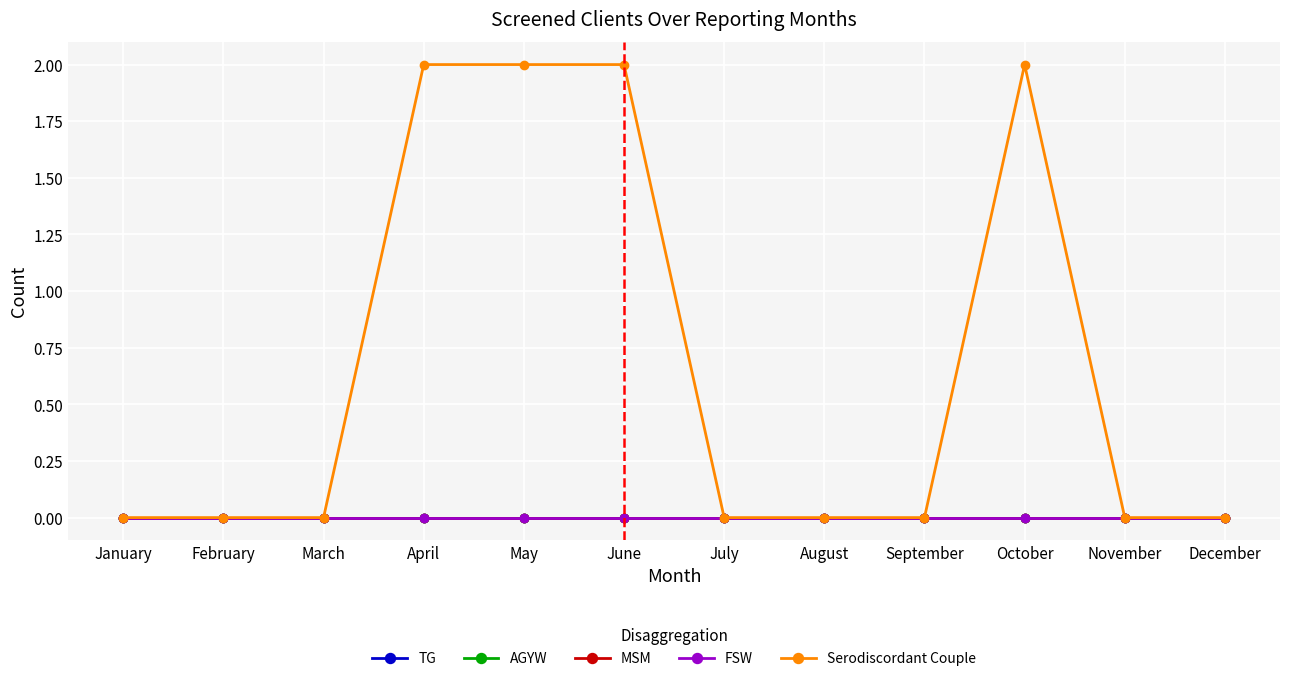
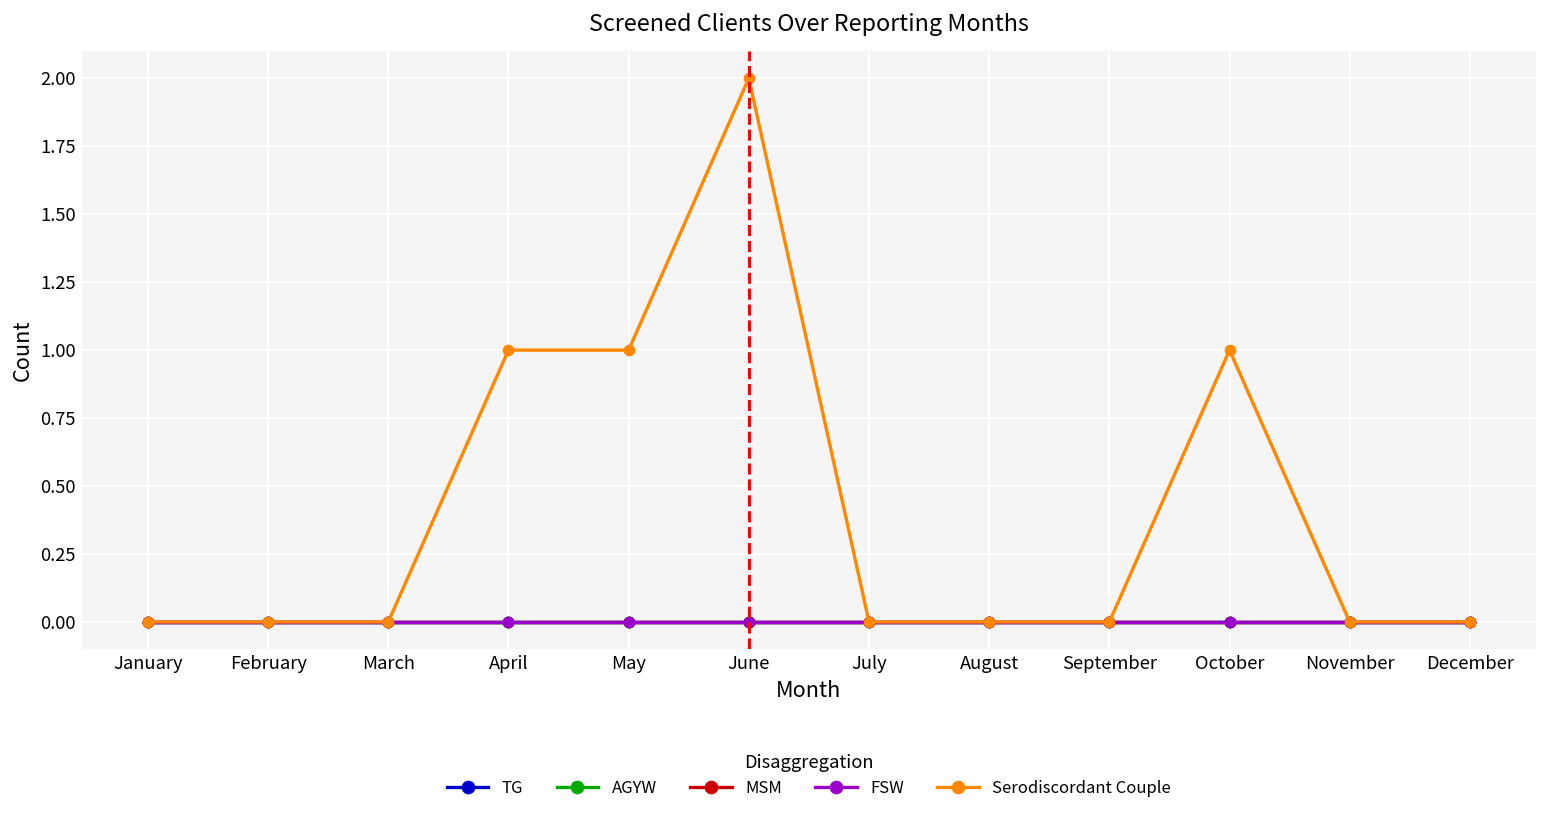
Serodiscordant Couple, April: 2 -> 1
Serodiscordant Couple, May: 2 -> 1
Serodiscordant Couple, October: 2 -> 1
